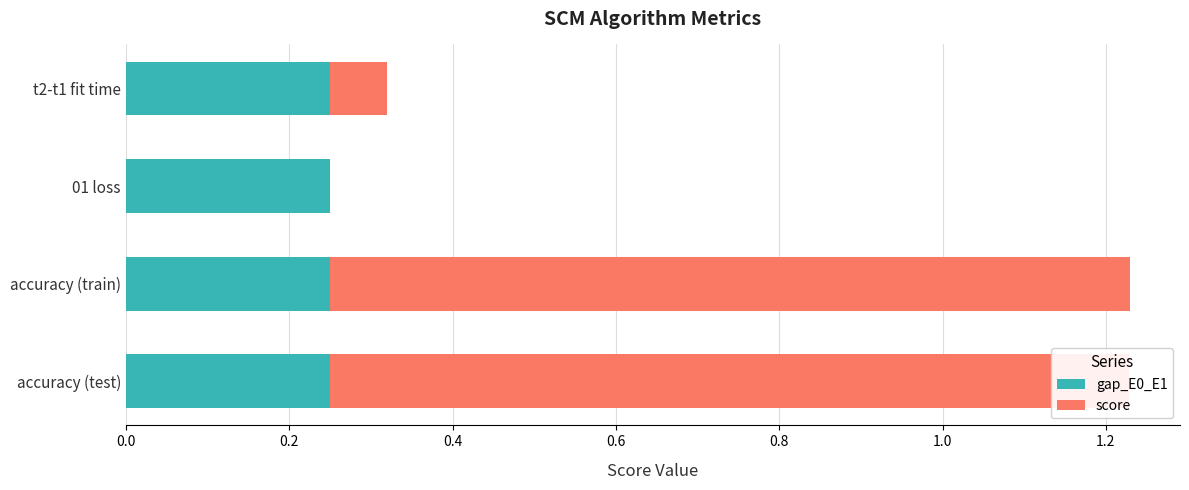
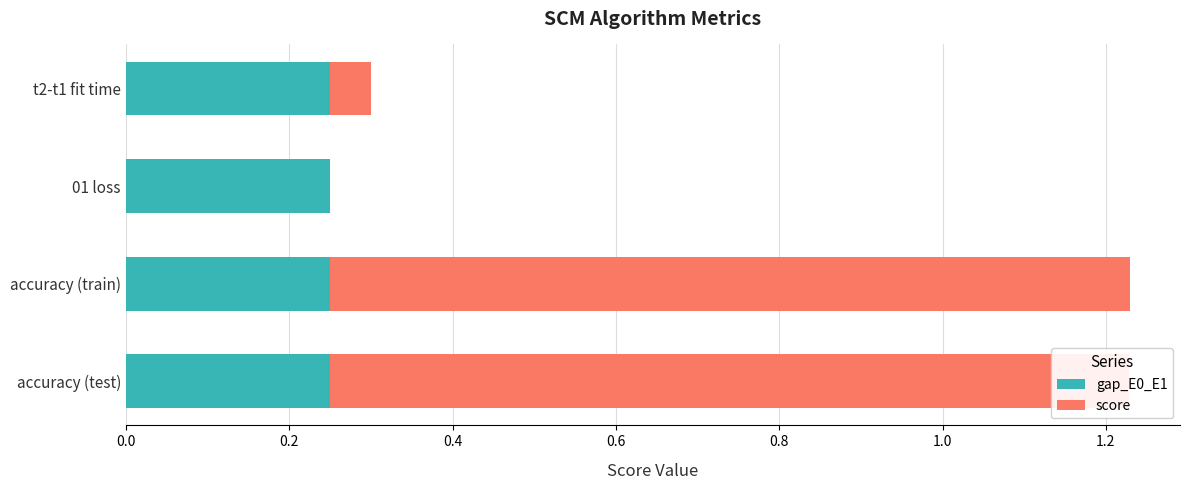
score, t2-t1 fit time: 0.07 -> 0.05
